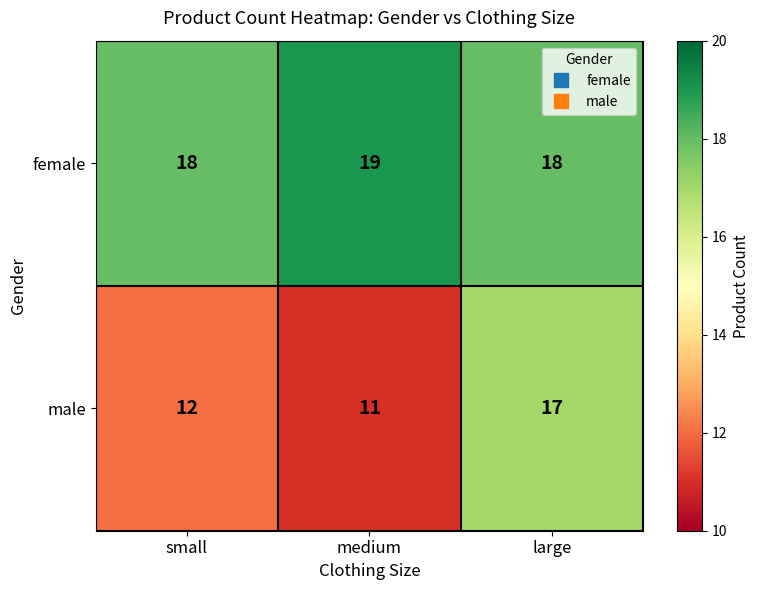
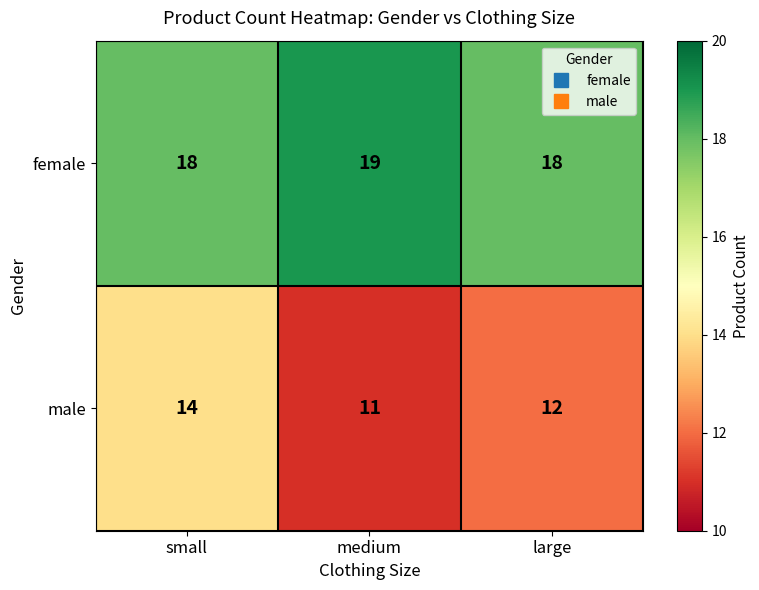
male, small: 12 -> 14
male, large: 17 -> 12
